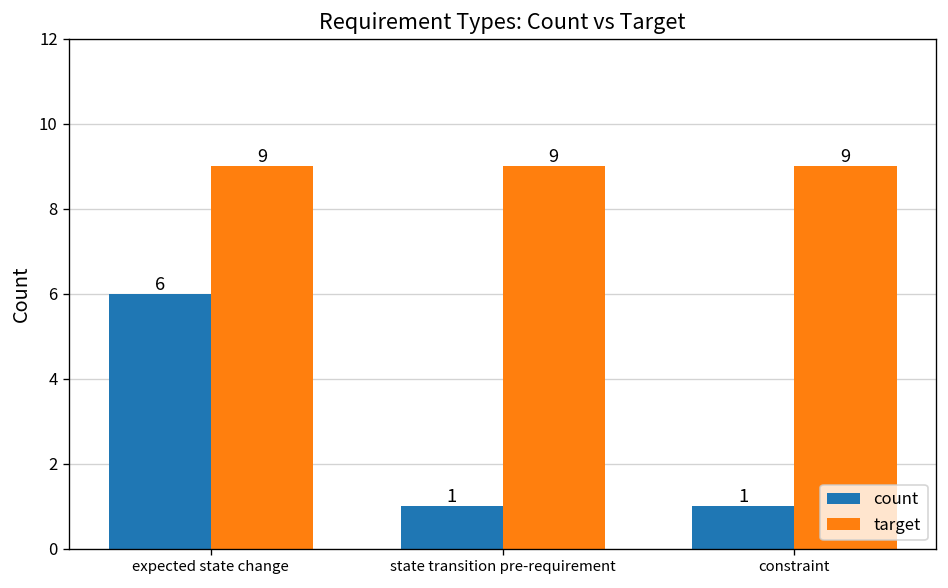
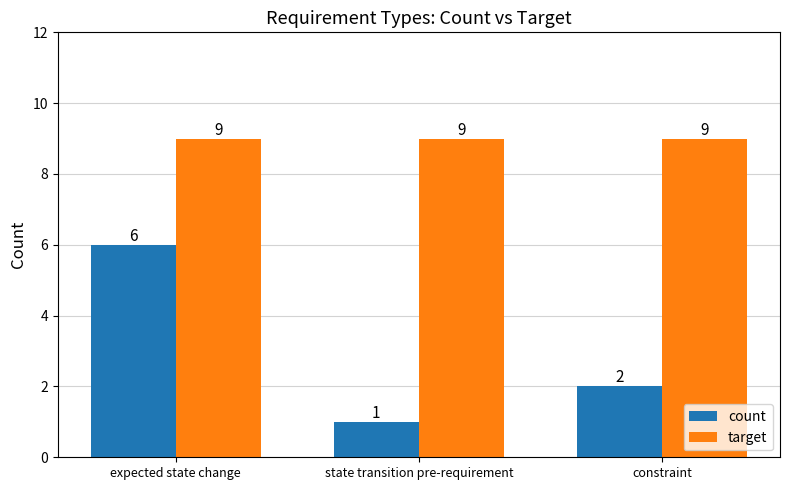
count, constraint: 1 -> 2
